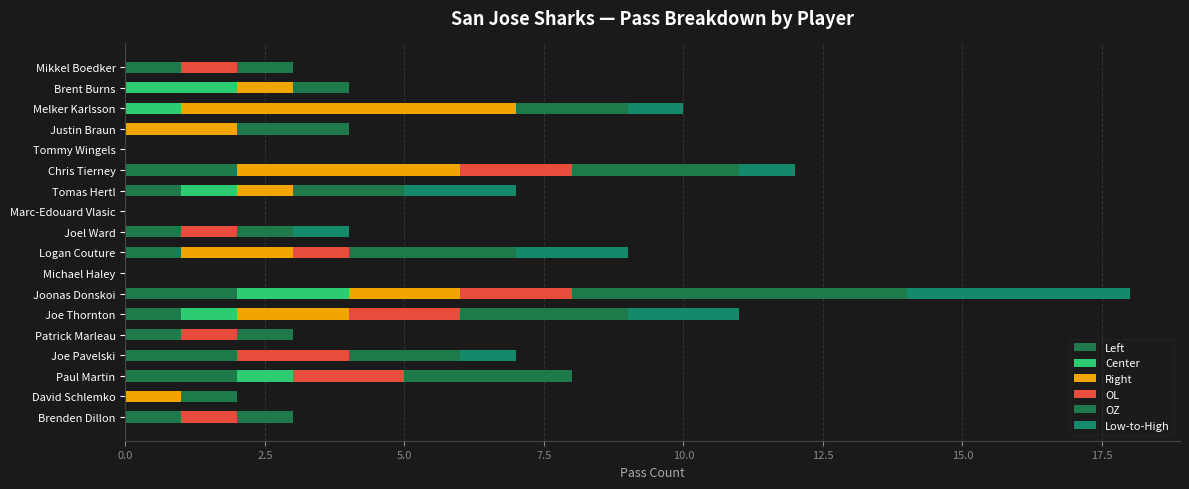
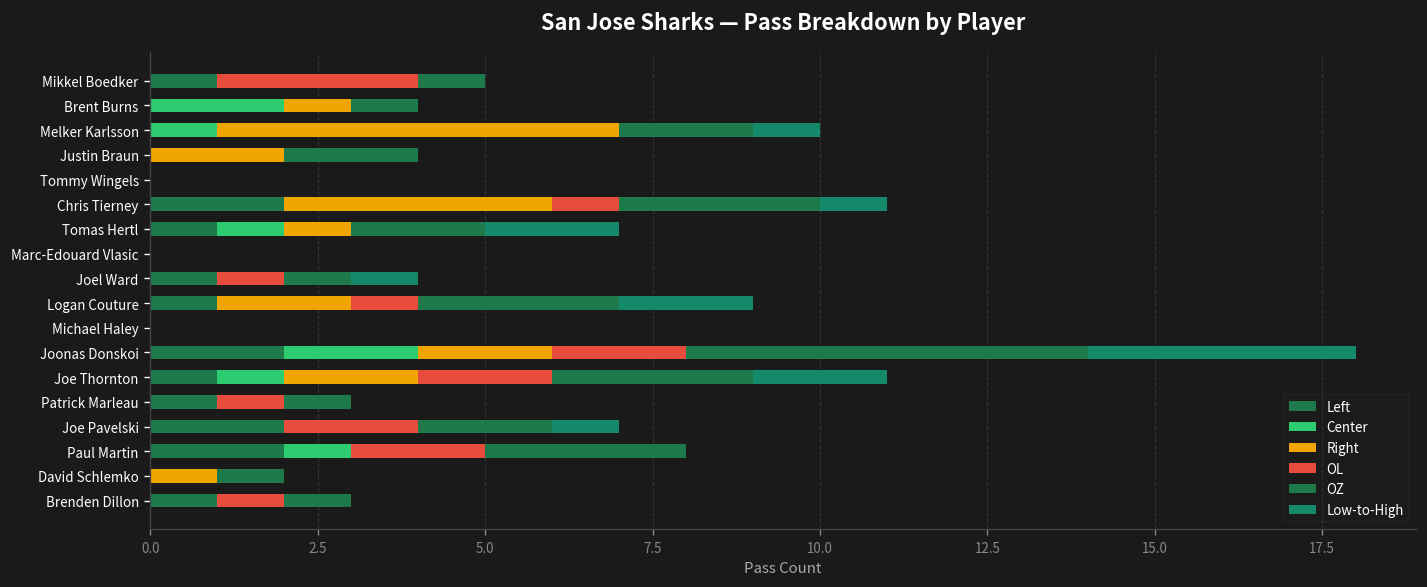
OL, Mikkel Boedker: 1 -> 3
OL, Chris Tierney: 2 -> 1
